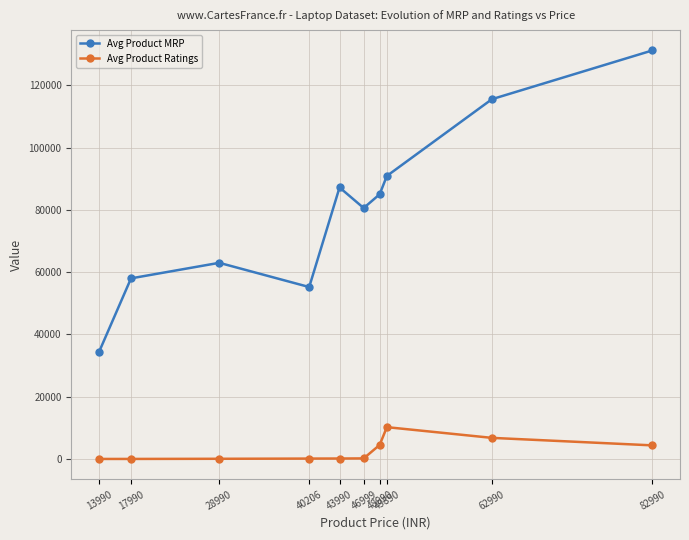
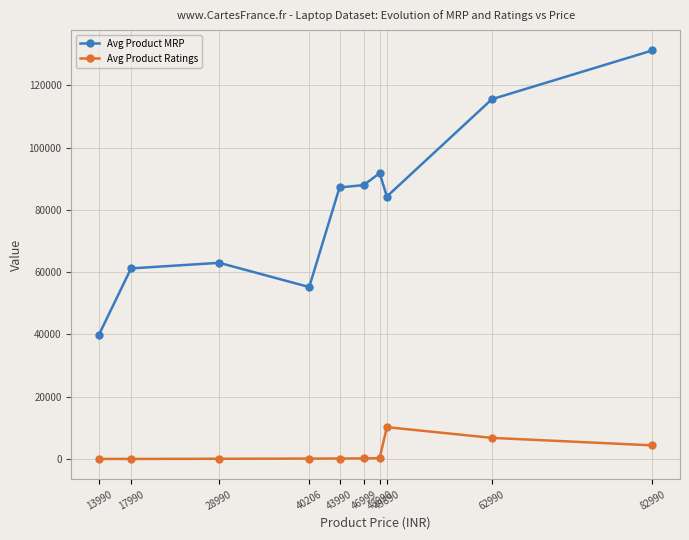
Avg Product MRP, 13990: 34000 -> 40000
Avg Product MRP, 17990: 58000 -> 61000
Avg Product MRP, 46999: 81000 -> 88000
Avg Product MRP, 48990: 85000 -> 92000
Avg Product Ratings, 48990: 5000 -> 0
Avg Product MRP, 49890: 91000 -> 84000
